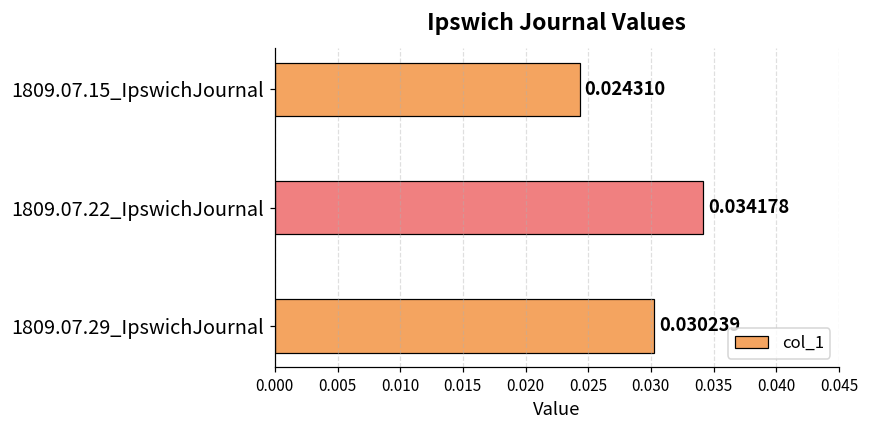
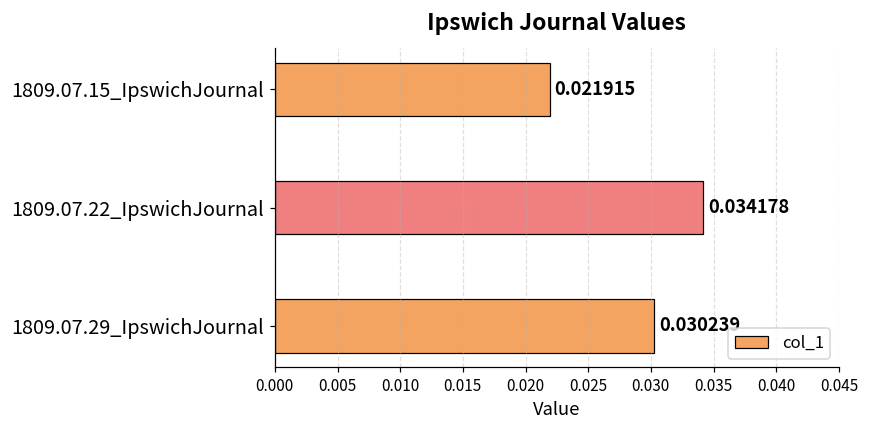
1809.07.15_IpswichJournal: 0.024310 -> 0.021915
